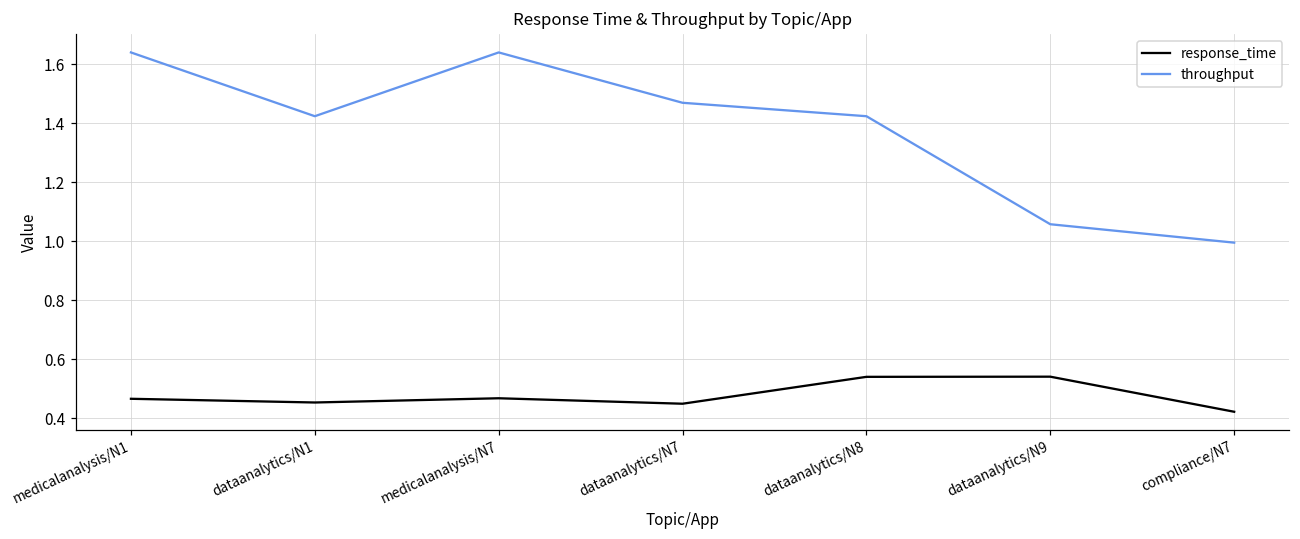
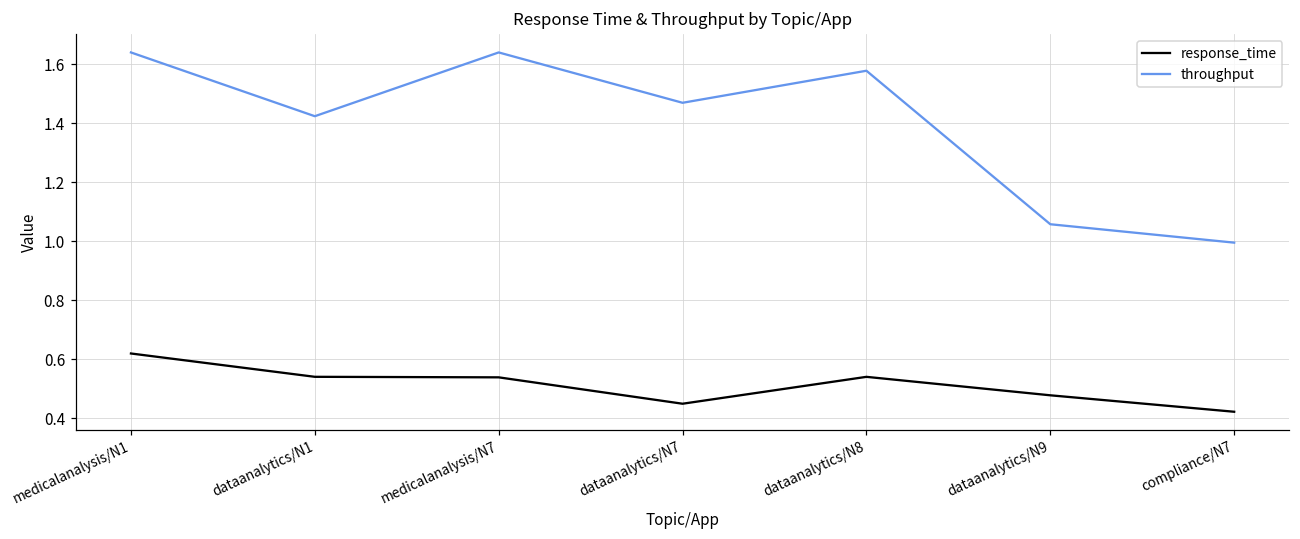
response_time, medicalanalysis/N1: 0.47 -> 0.62
response_time, dataanalytics/N1: 0.45 -> 0.54
response_time, medicalanalysis/N7: 0.47 -> 0.54
throughput, dataanalytics/N8: 1.42 -> 1.58
response_time, dataanalytics/N9: 0.54 -> 0.48
